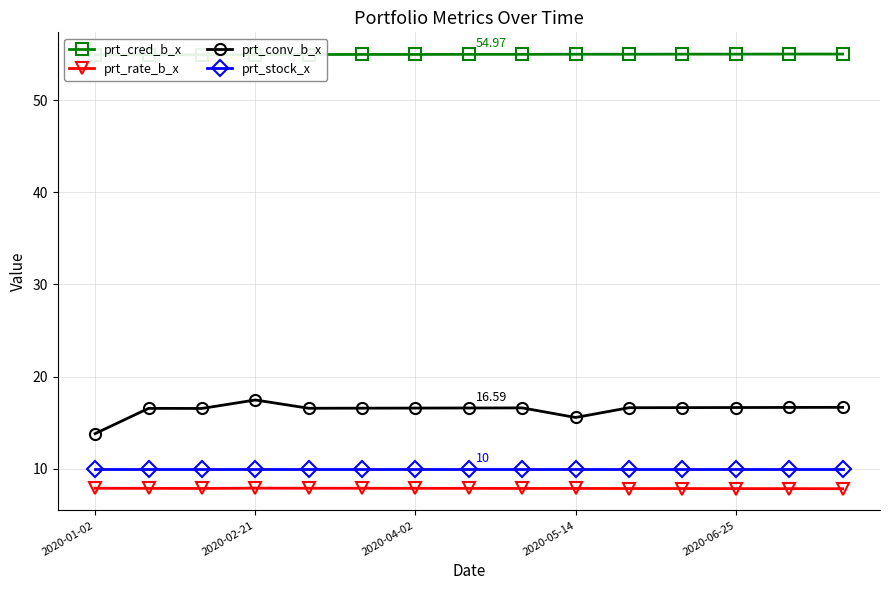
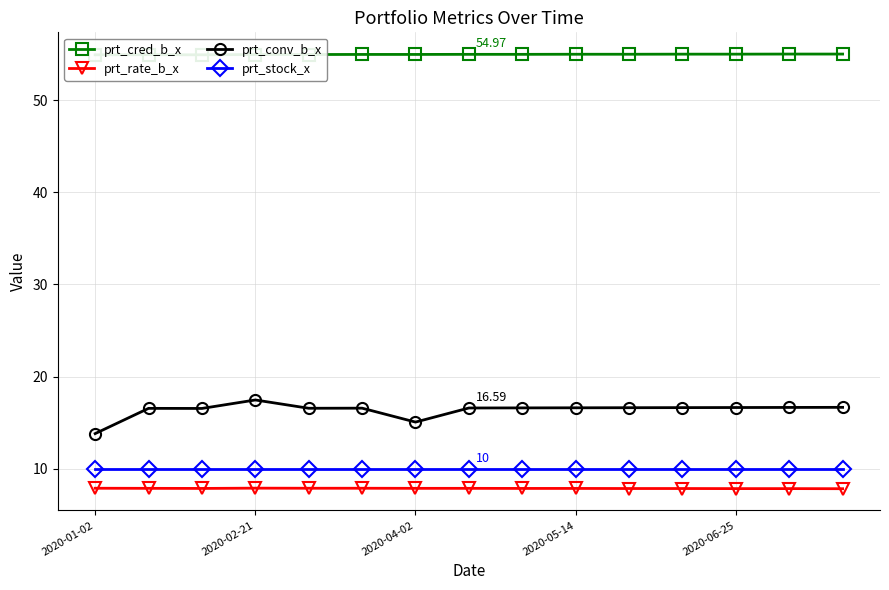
prt_conv_b_x, 2020-04-02: 17 -> 15
prt_conv_b_x, 2020-05-14: 16 -> 17
